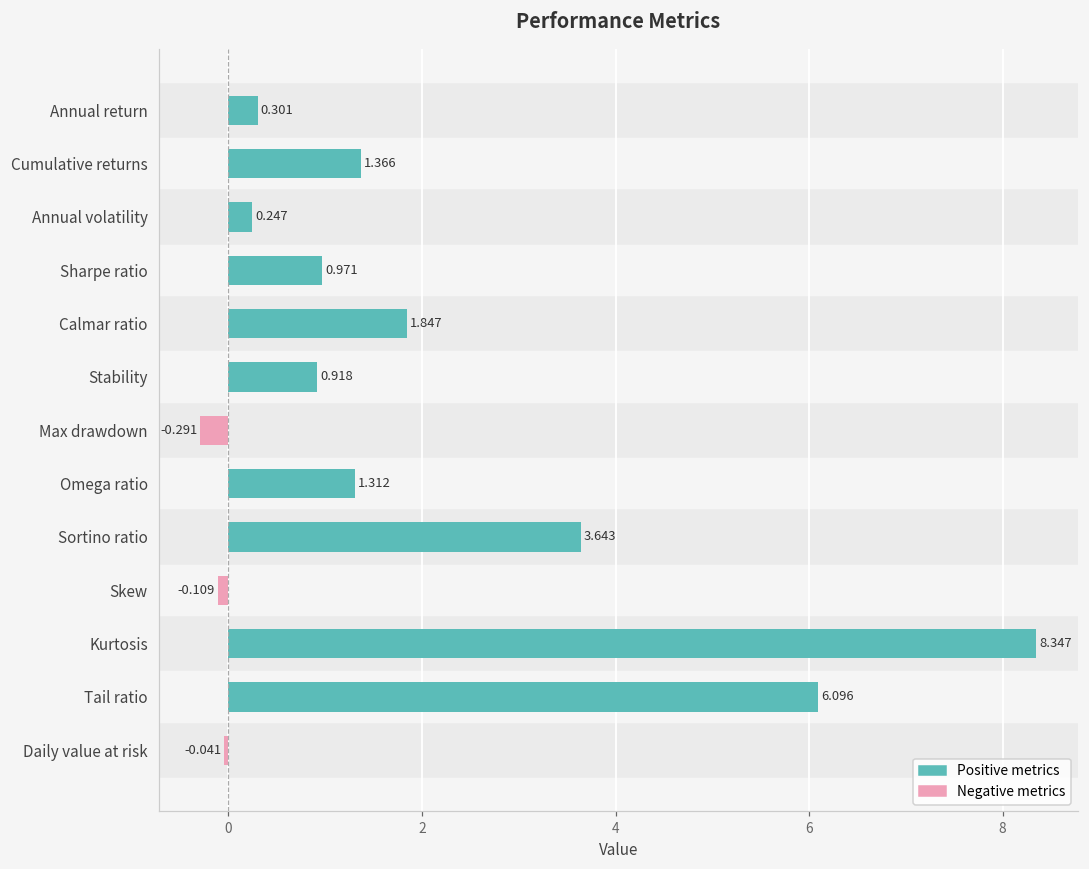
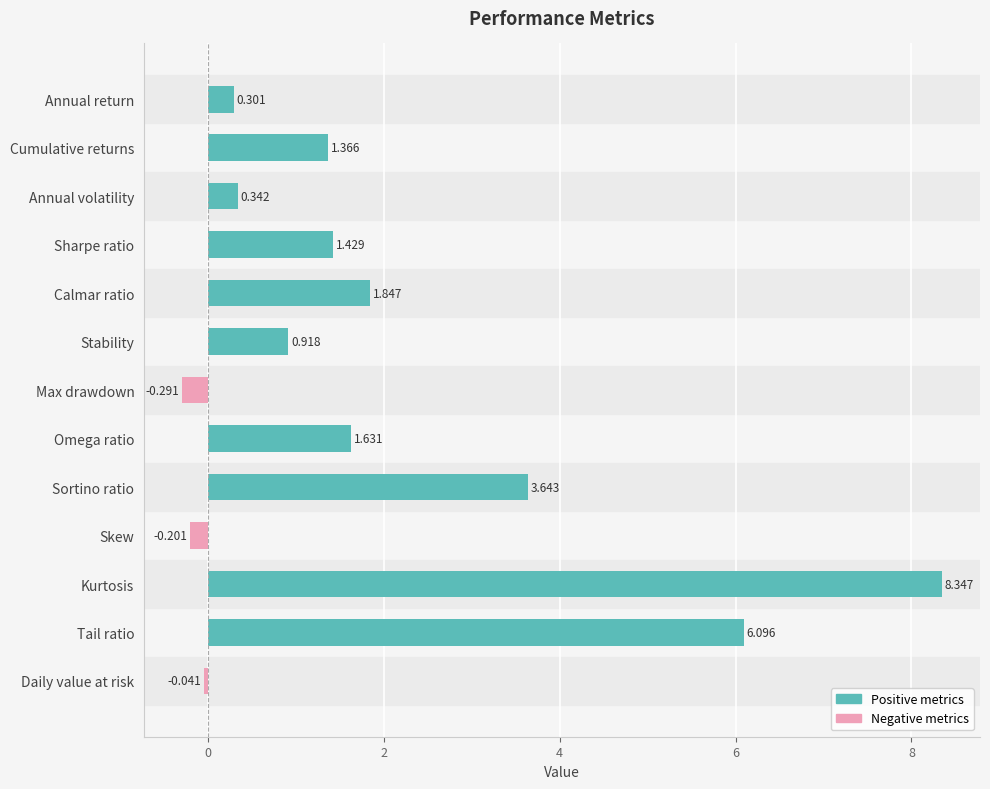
Positive metrics, Annual volatility: 0.247 -> 0.342
Positive metrics, Sharpe ratio: 0.971 -> 1.429
Positive metrics, Omega ratio: 1.312 -> 1.631
Negative metrics, Skew: -0.109 -> -0.201
